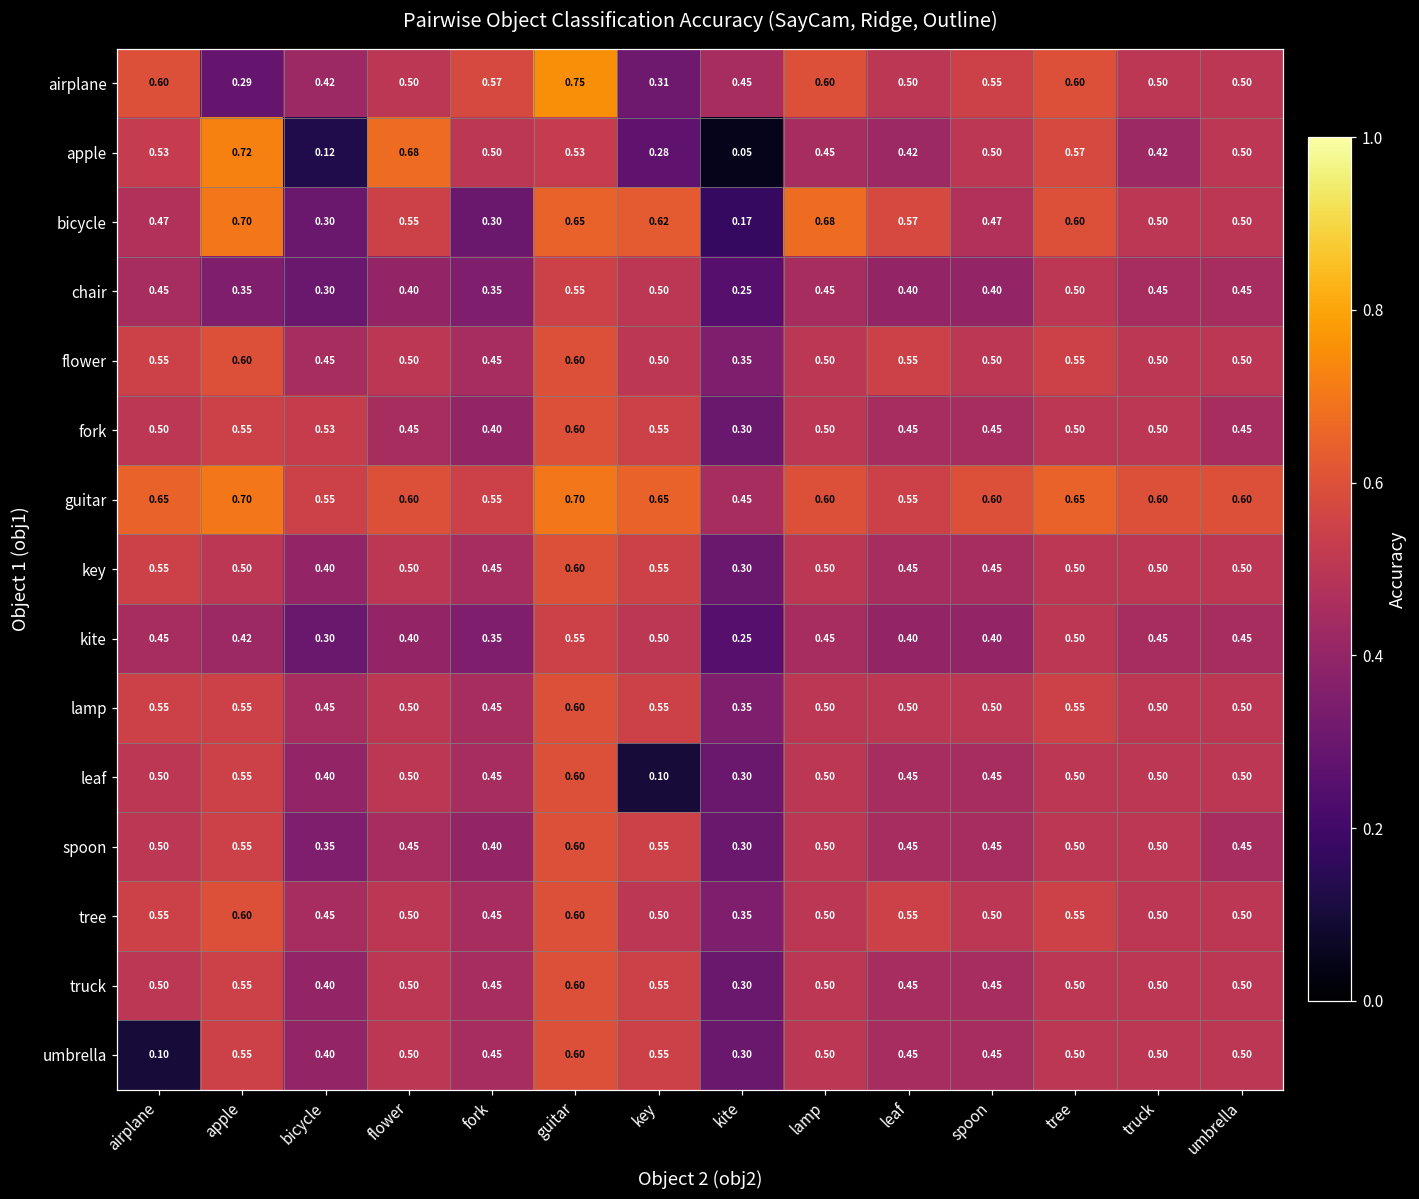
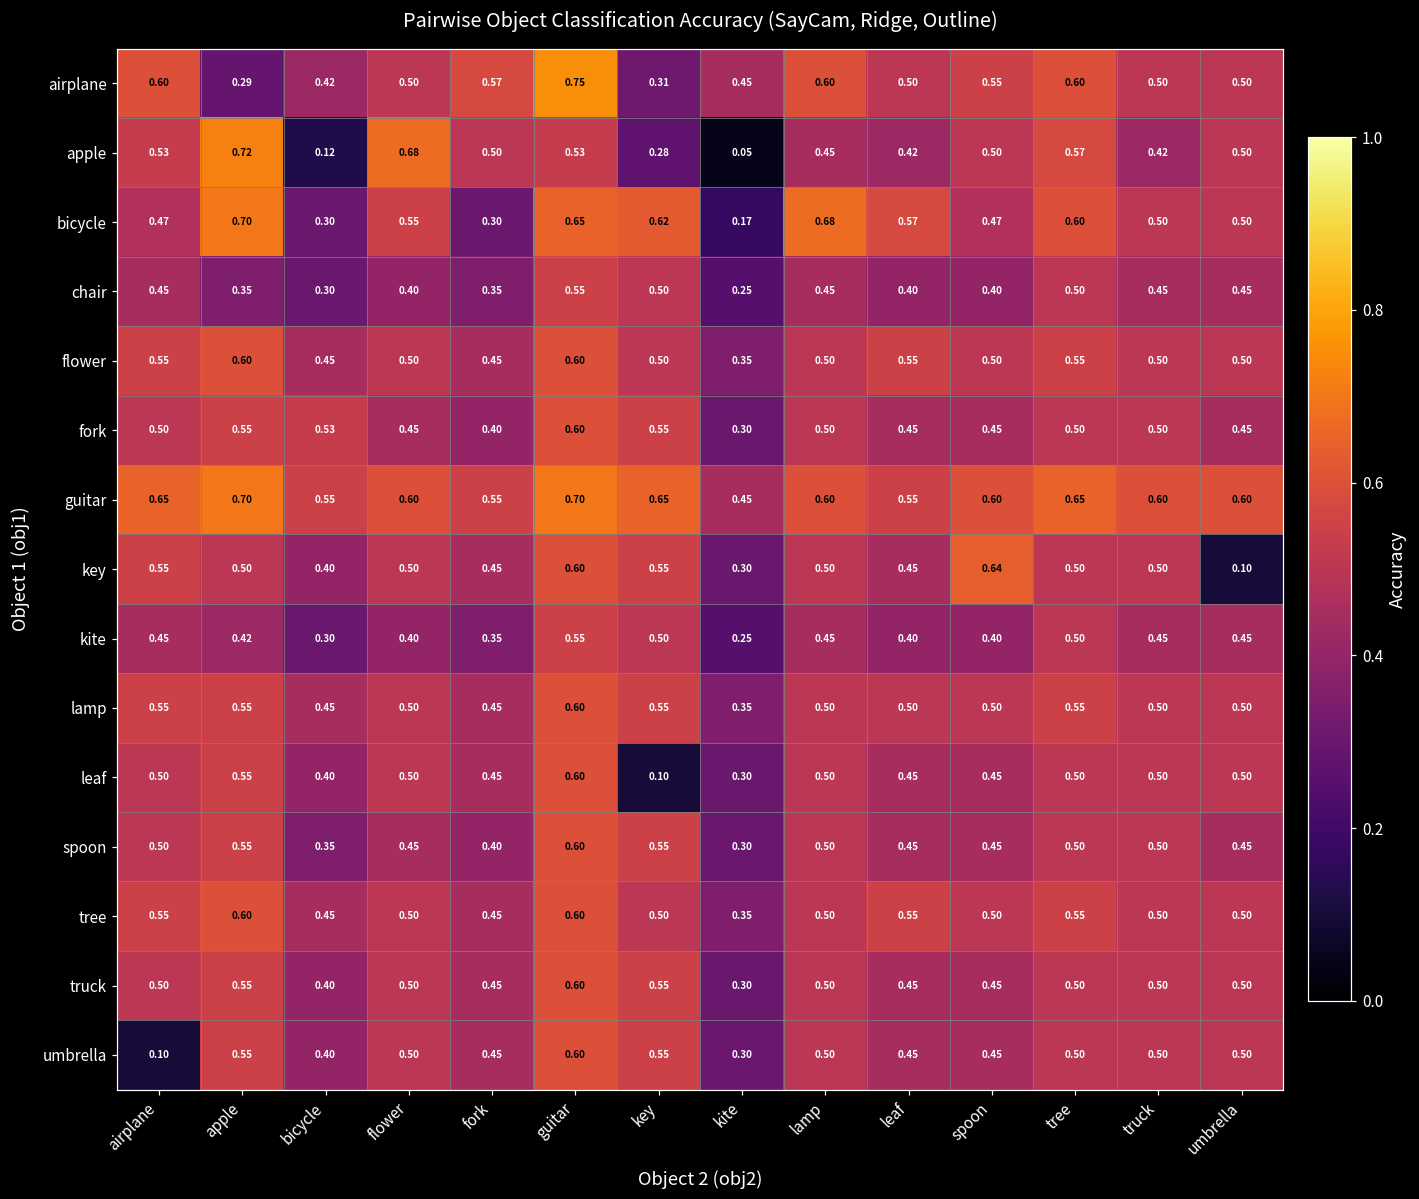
key, spoon: 0.45 -> 0.64
key, umbrella: 0.50 -> 0.10
